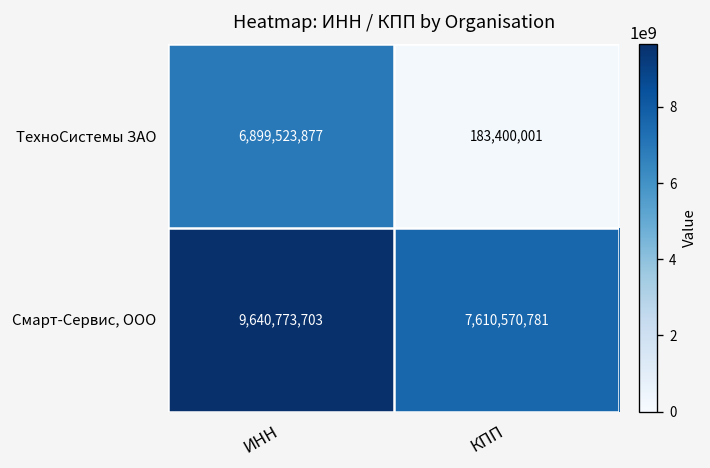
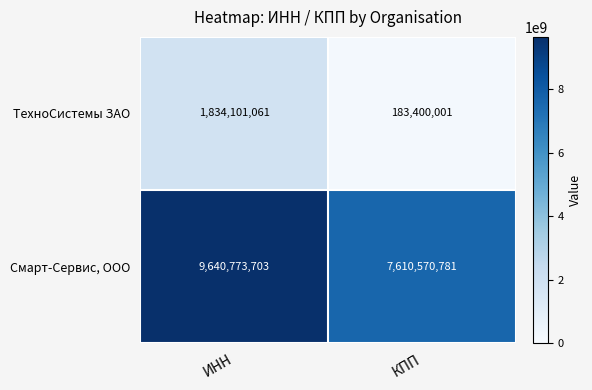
ТехноСистемы ЗАО, ИНН: 6,899,523,877 -> 1,834,101,061
